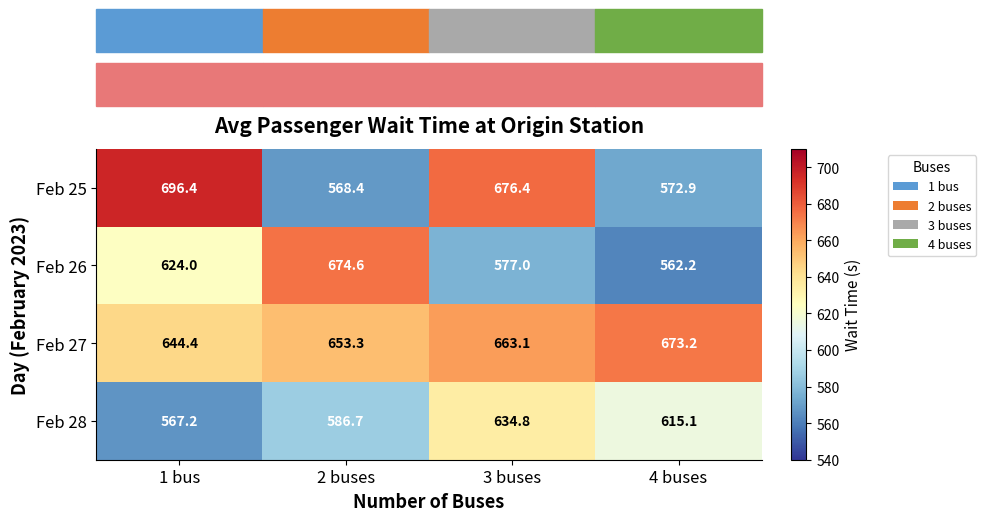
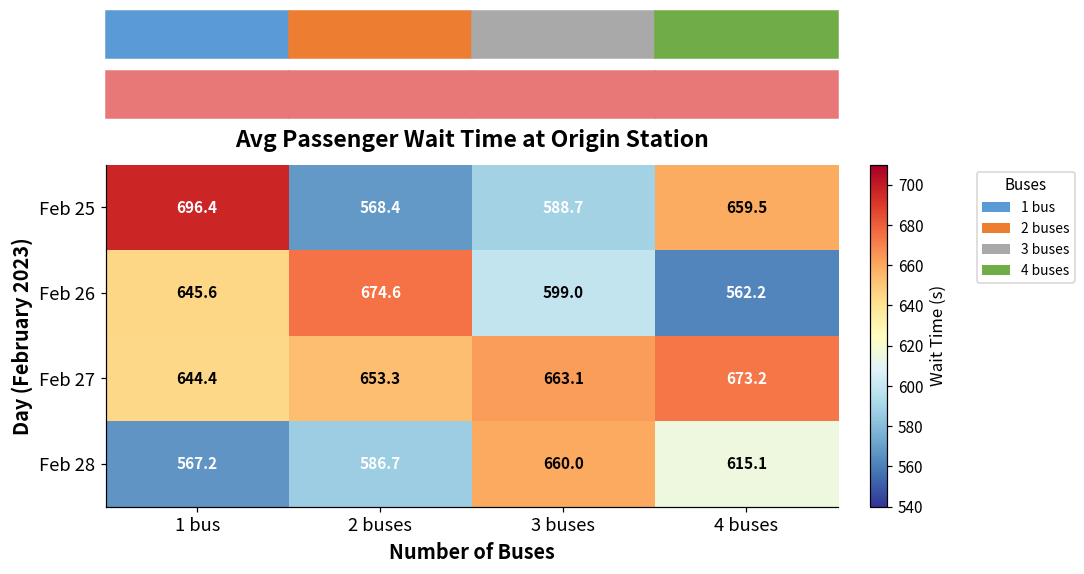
Feb 25, 3 buses: 676.4 -> 588.7
Feb 25, 4 buses: 572.9 -> 659.5
Feb 26, 1 bus: 624.0 -> 645.6
Feb 26, 3 buses: 577.0 -> 599.0
Feb 28, 3 buses: 634.8 -> 660.0
